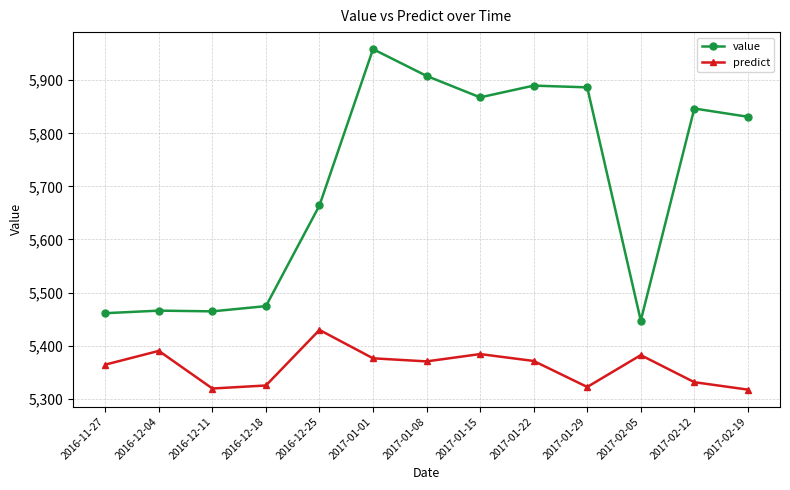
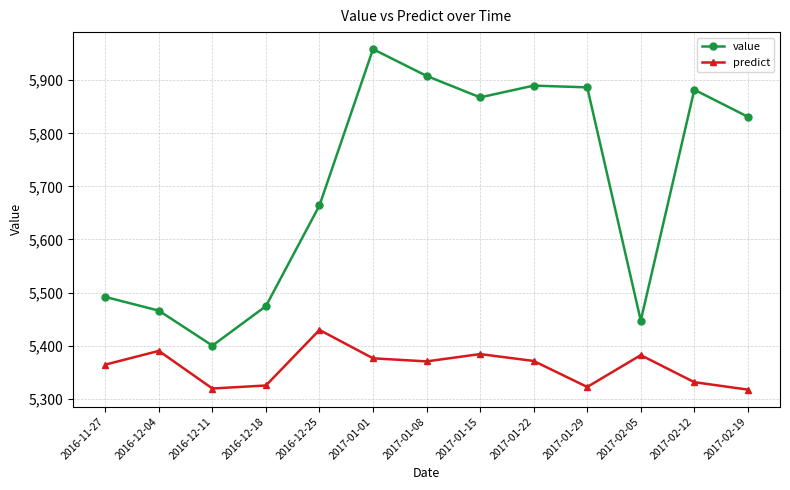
value, 2016-11-27: 5,460 -> 5,490
value, 2016-12-11: 5,460 -> 5,400
value, 2017-02-12: 5,850 -> 5,880
